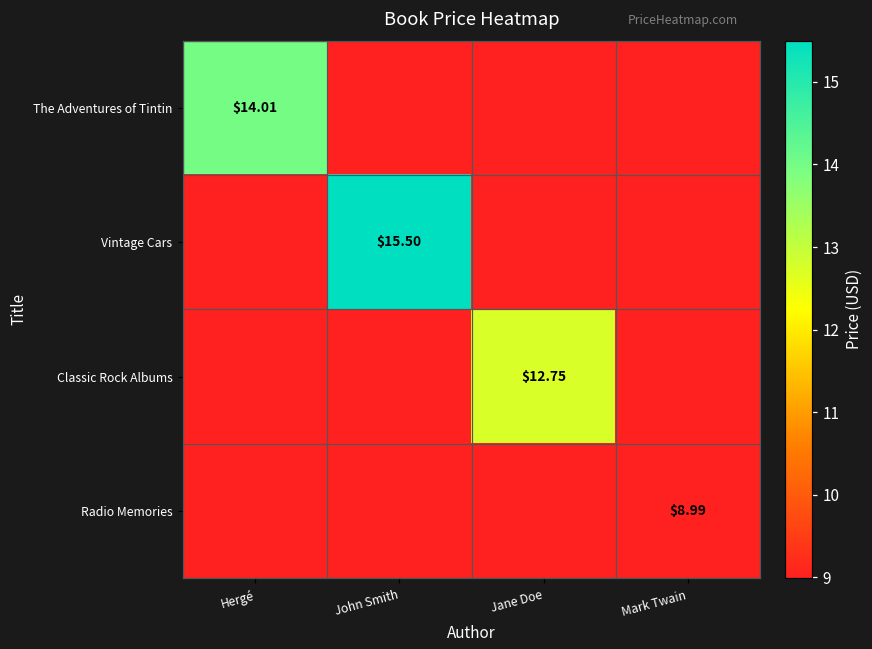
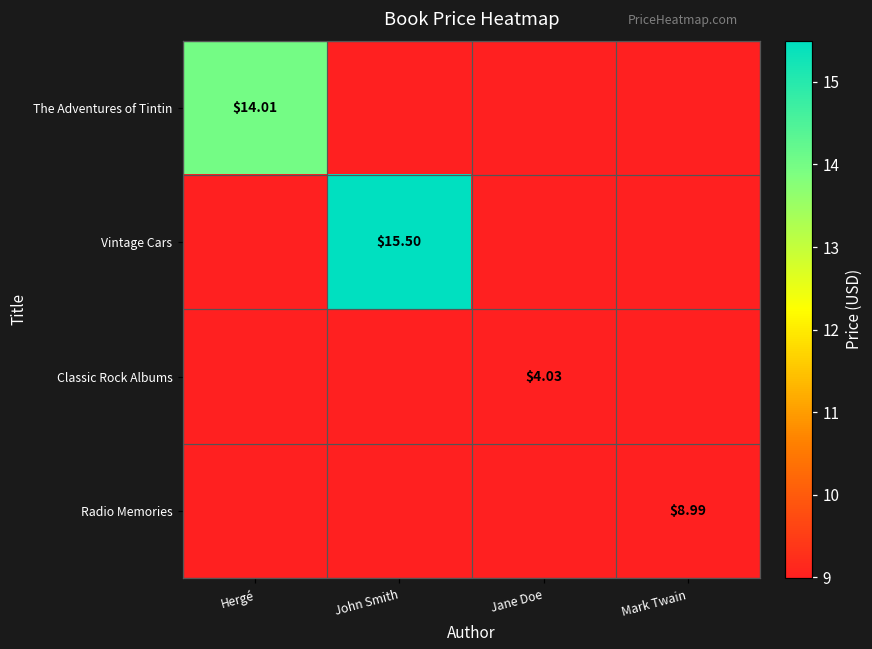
Classic Rock Albums, Jane Doe: $12.75 -> $4.03
